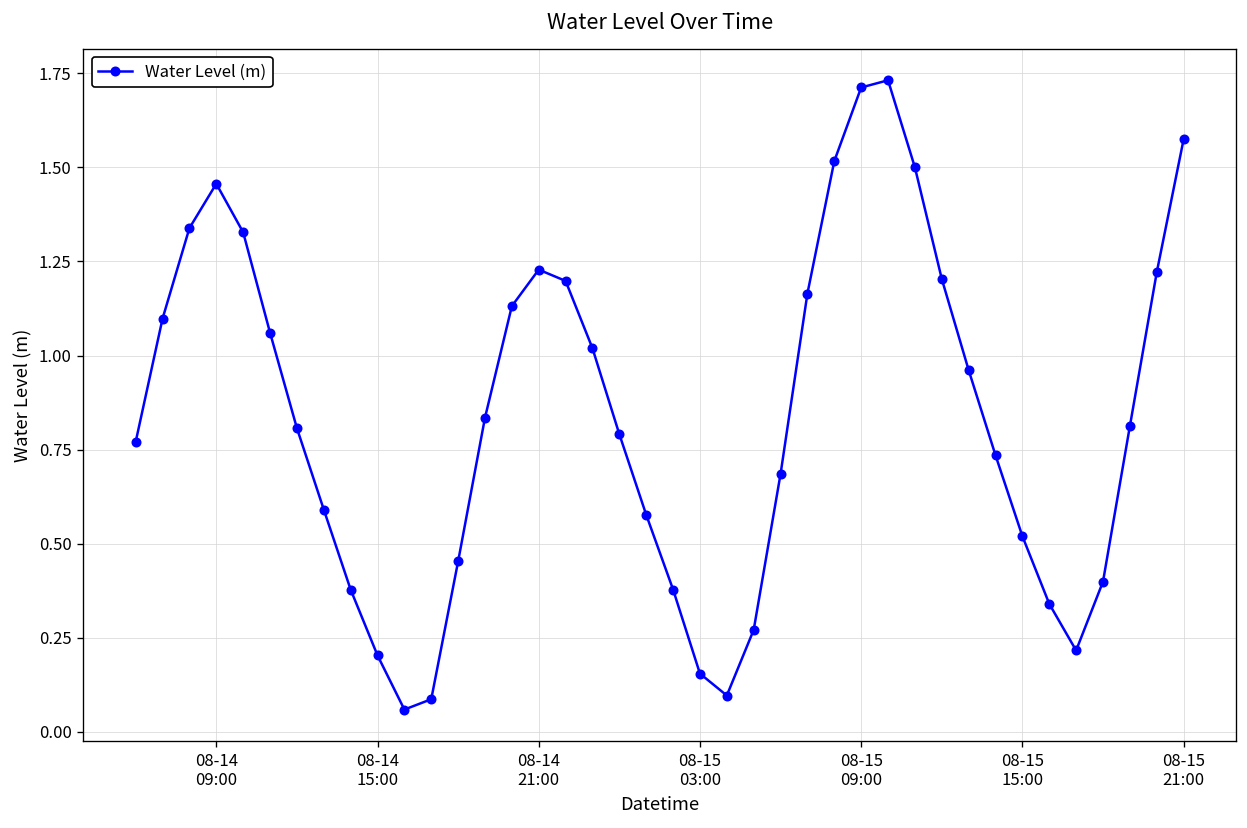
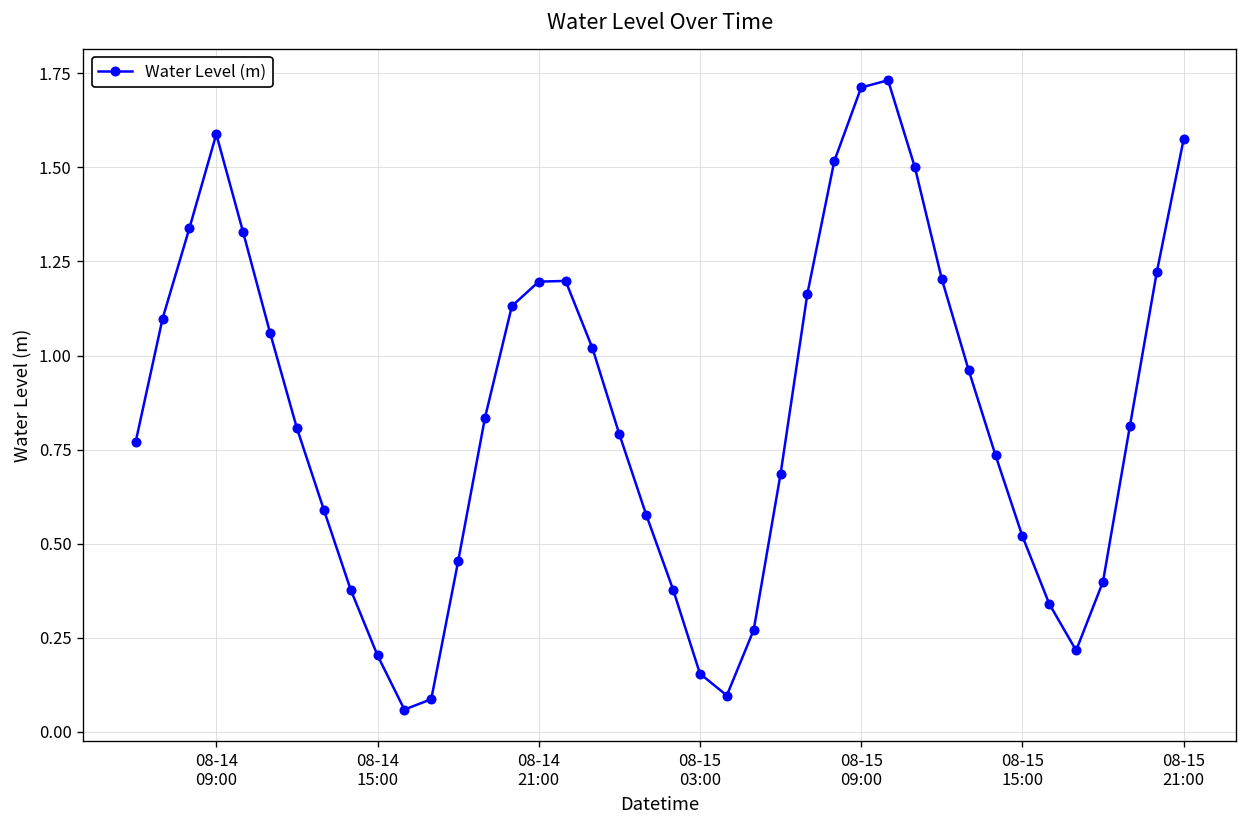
08-14 09:00: 1.46 -> 1.59
08-14 21:00: 1.23 -> 1.20
